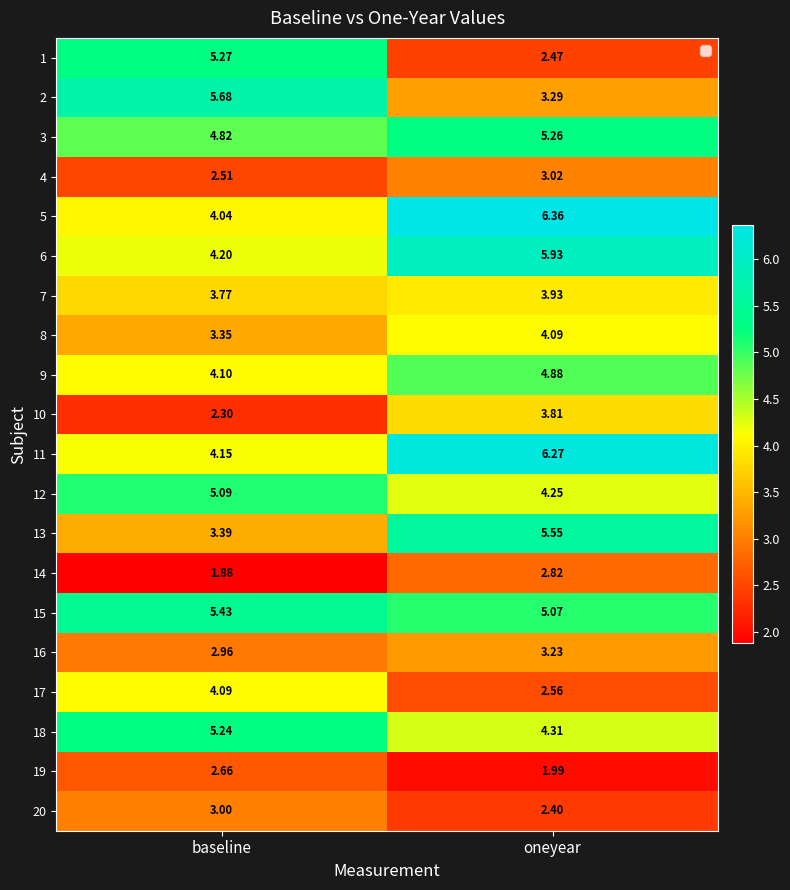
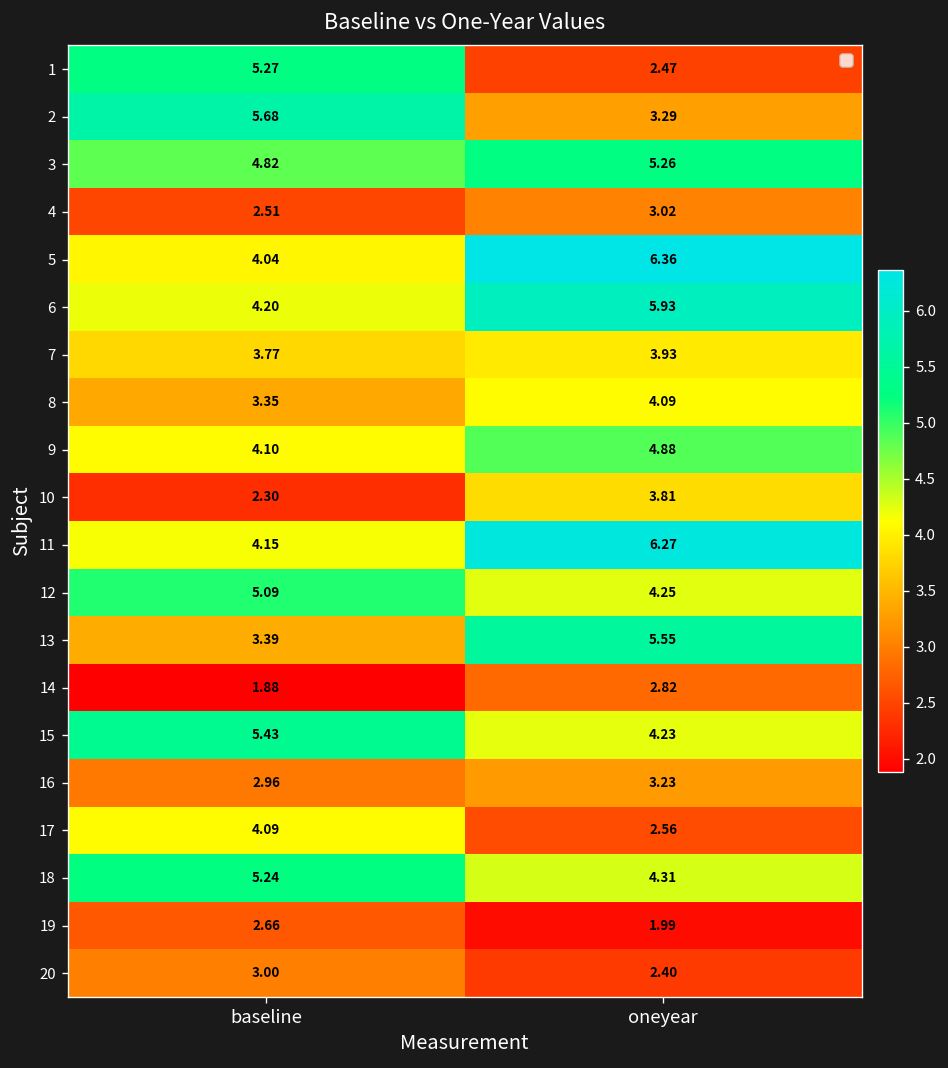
15, oneyear: 5.07 -> 4.23
